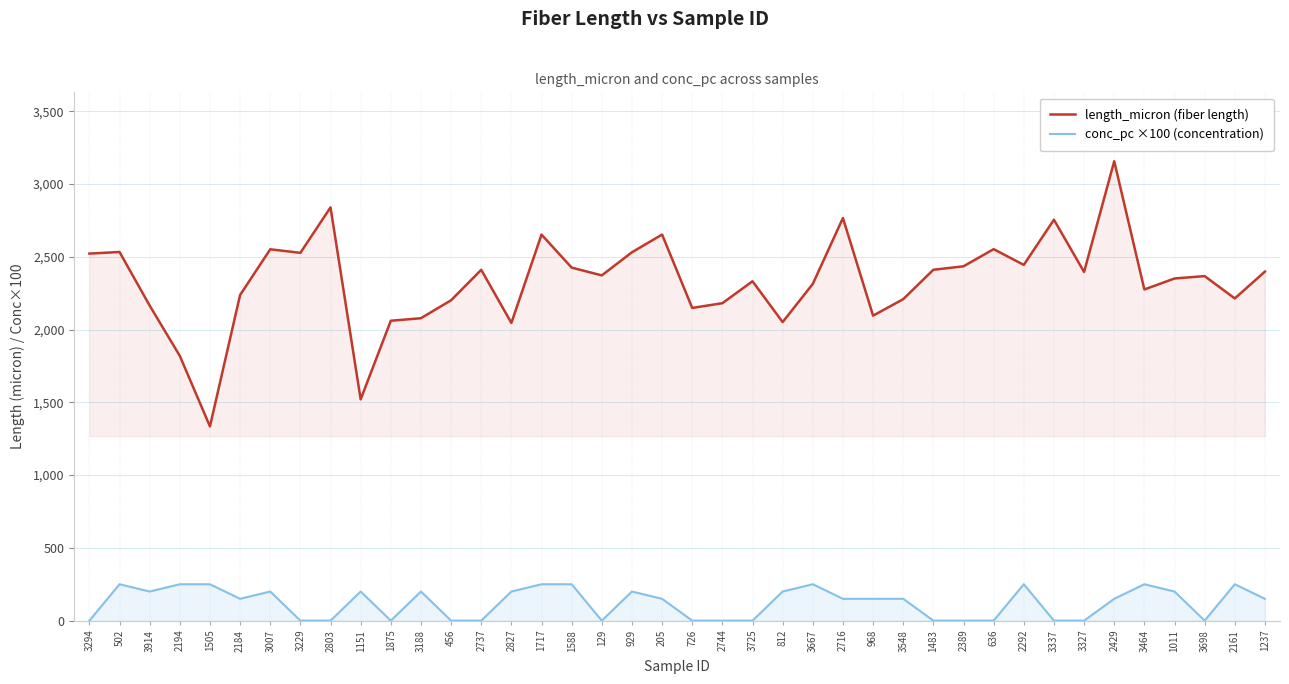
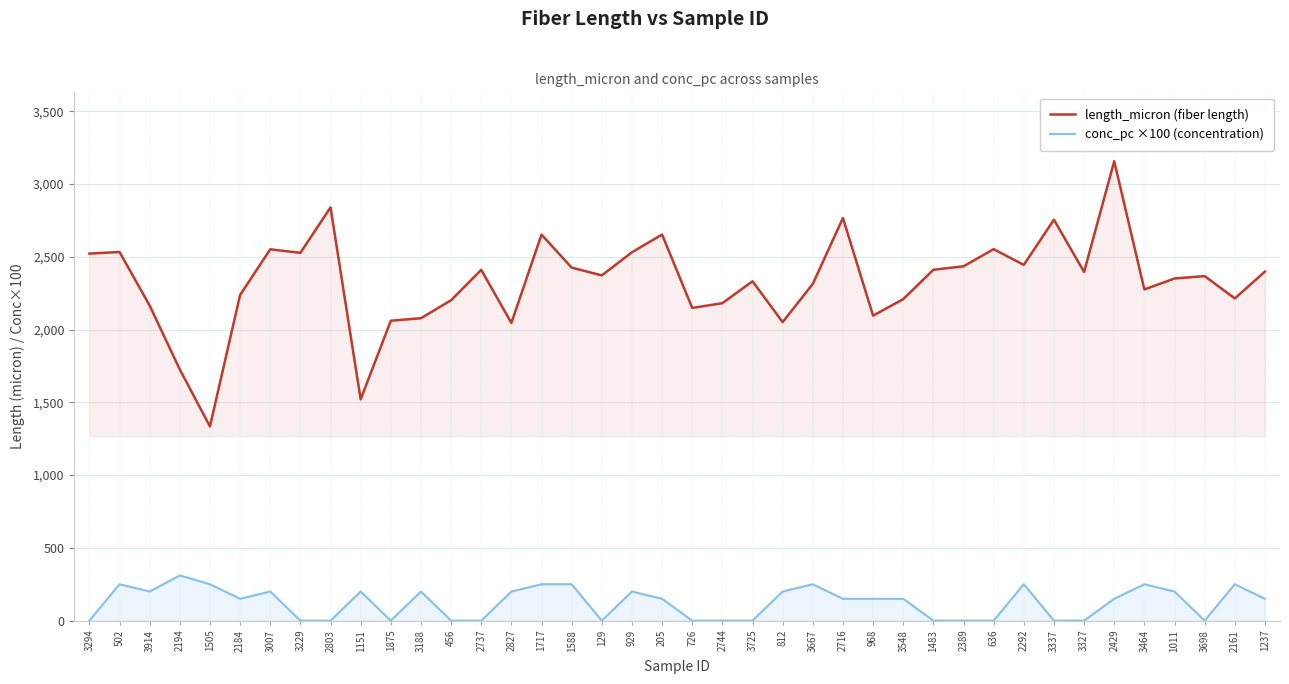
length_micron (fiber length), 2194: 1,820 -> 1,730
conc_pc ×100 (concentration), 2194: 250 -> 310
